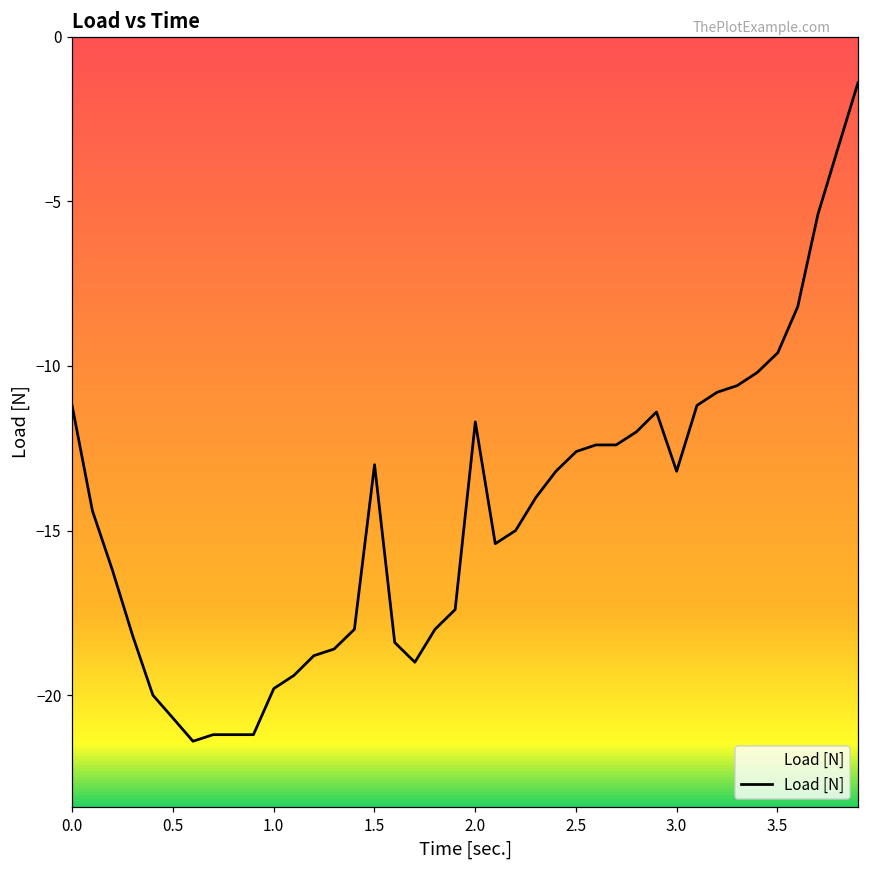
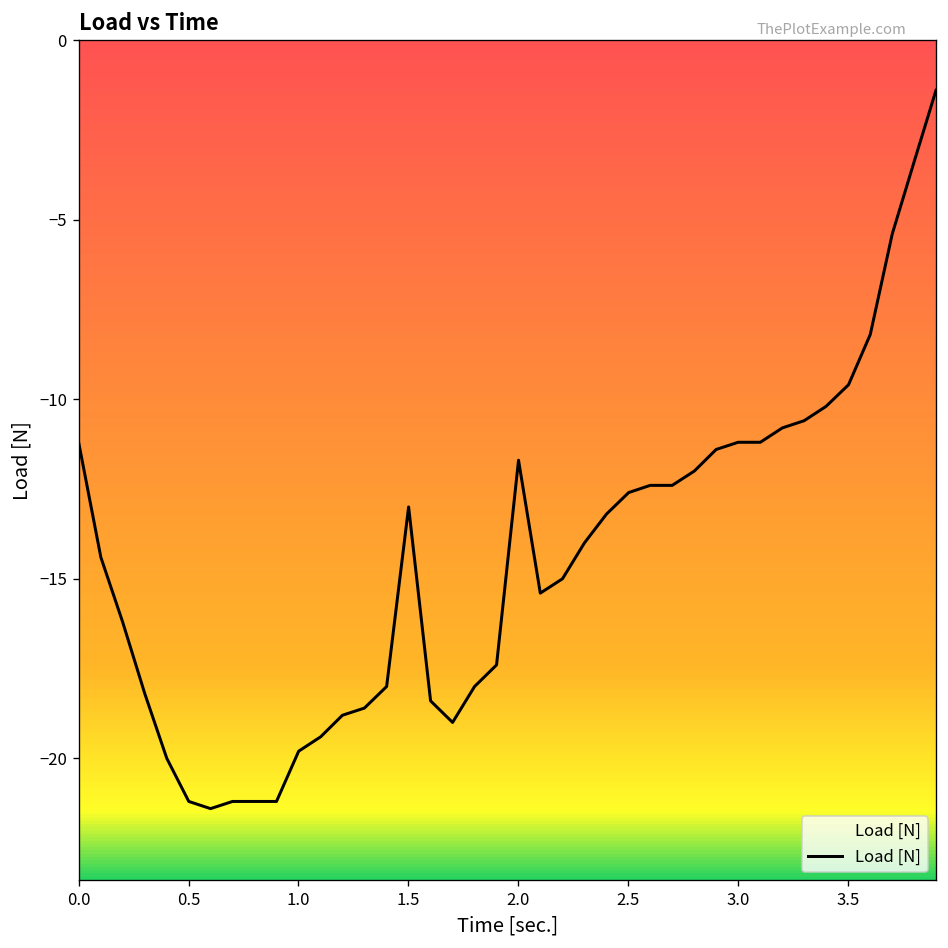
0.5: -20.7 -> -21.2
3.0: -13.2 -> -11.2
